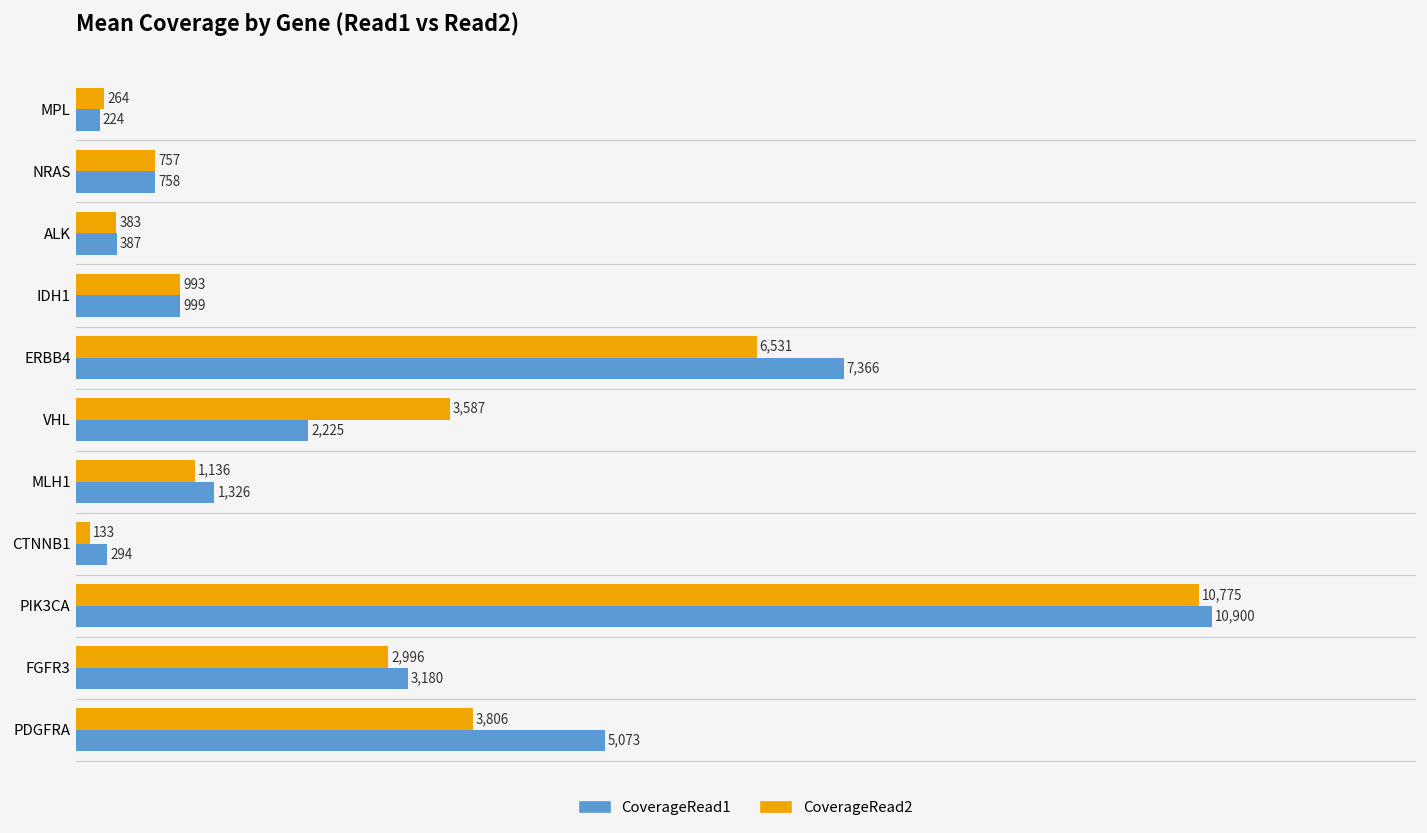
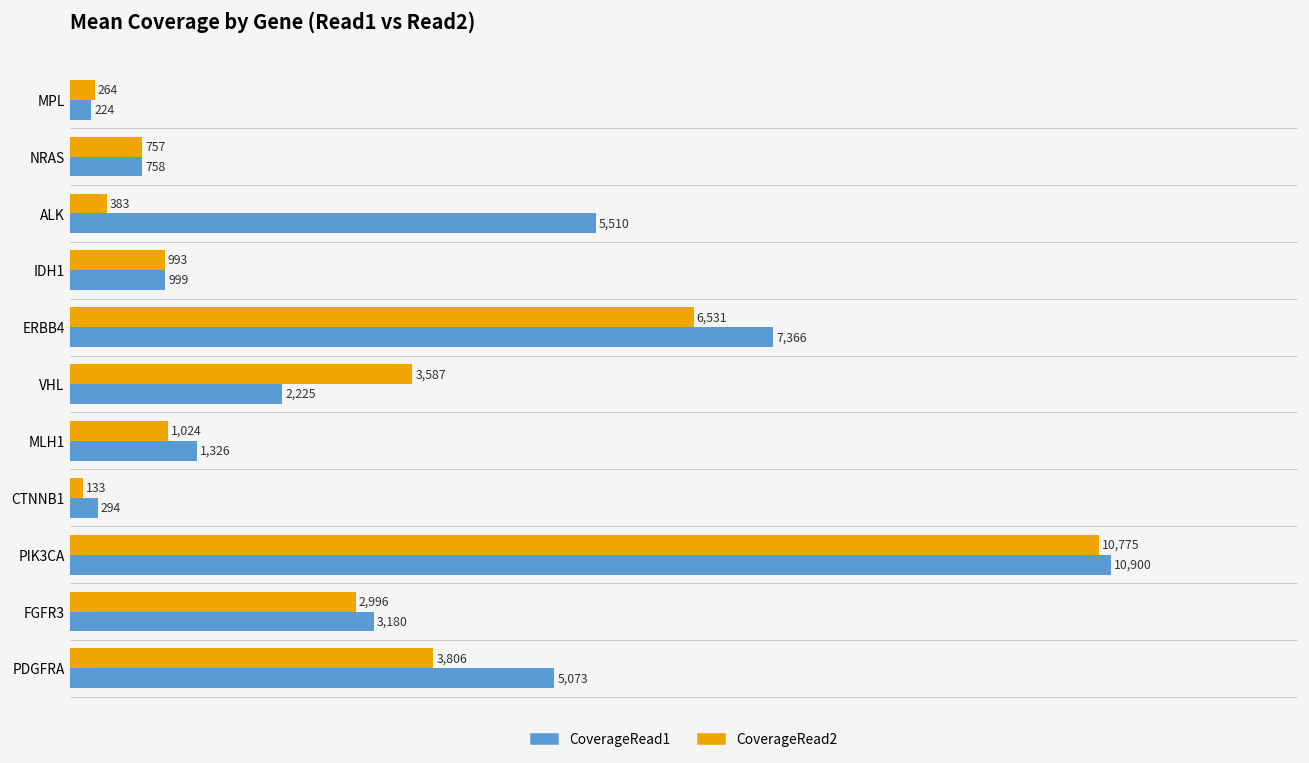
CoverageRead1, ALK: 387 -> 5,510
CoverageRead2, MLH1: 1,136 -> 1,024
